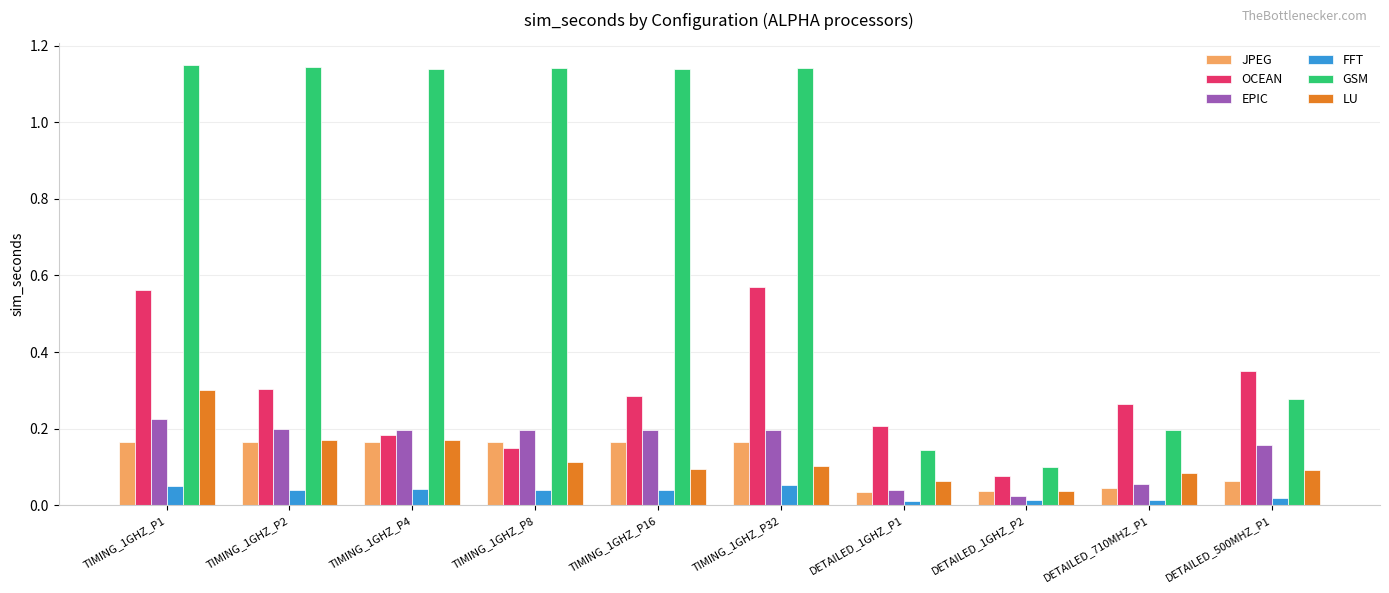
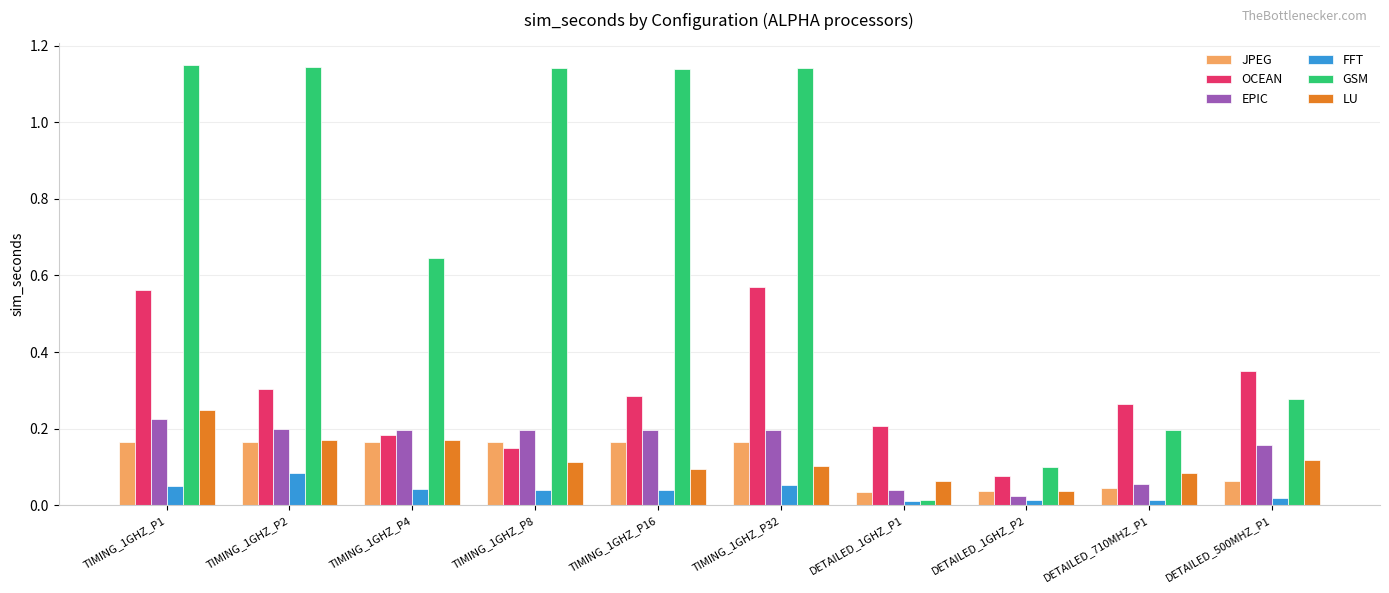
LU, TIMING_1GHZ_P1: 0.30 -> 0.25
FFT, TIMING_1GHZ_P2: 0.04 -> 0.09
GSM, TIMING_1GHZ_P4: 1.14 -> 0.64
GSM, DETAILED_1GHZ_P1: 0.14 -> 0.01
LU, DETAILED_500MHZ_P1: 0.09 -> 0.12
